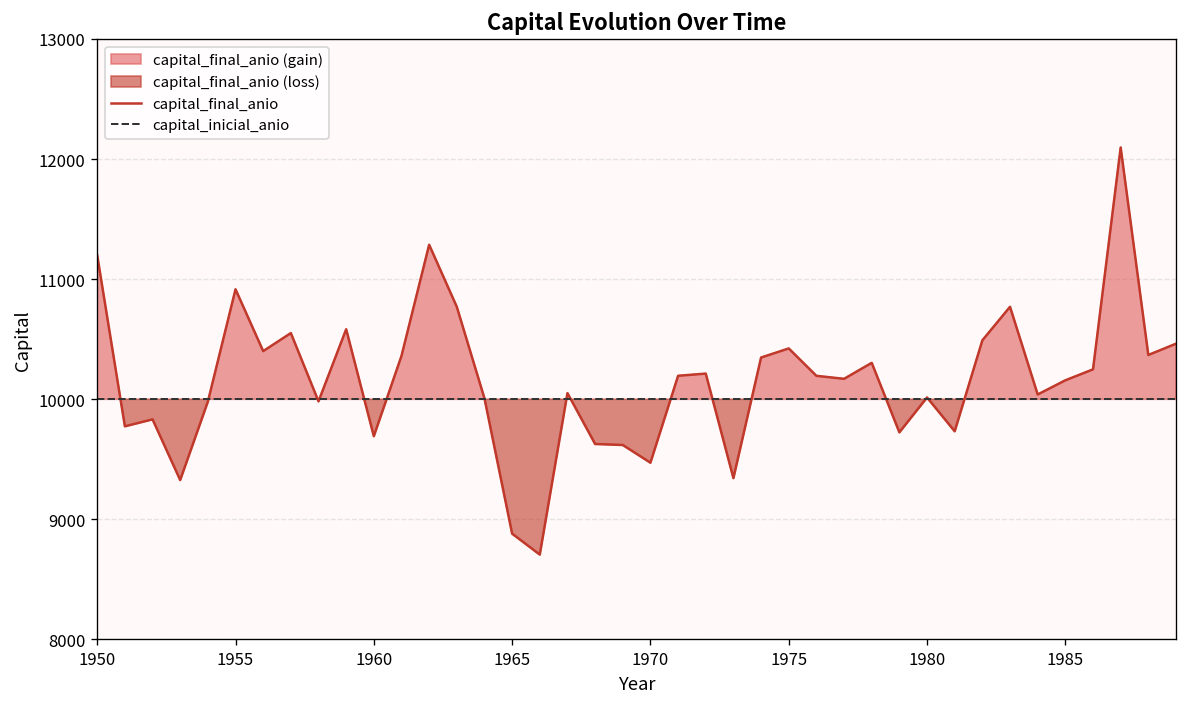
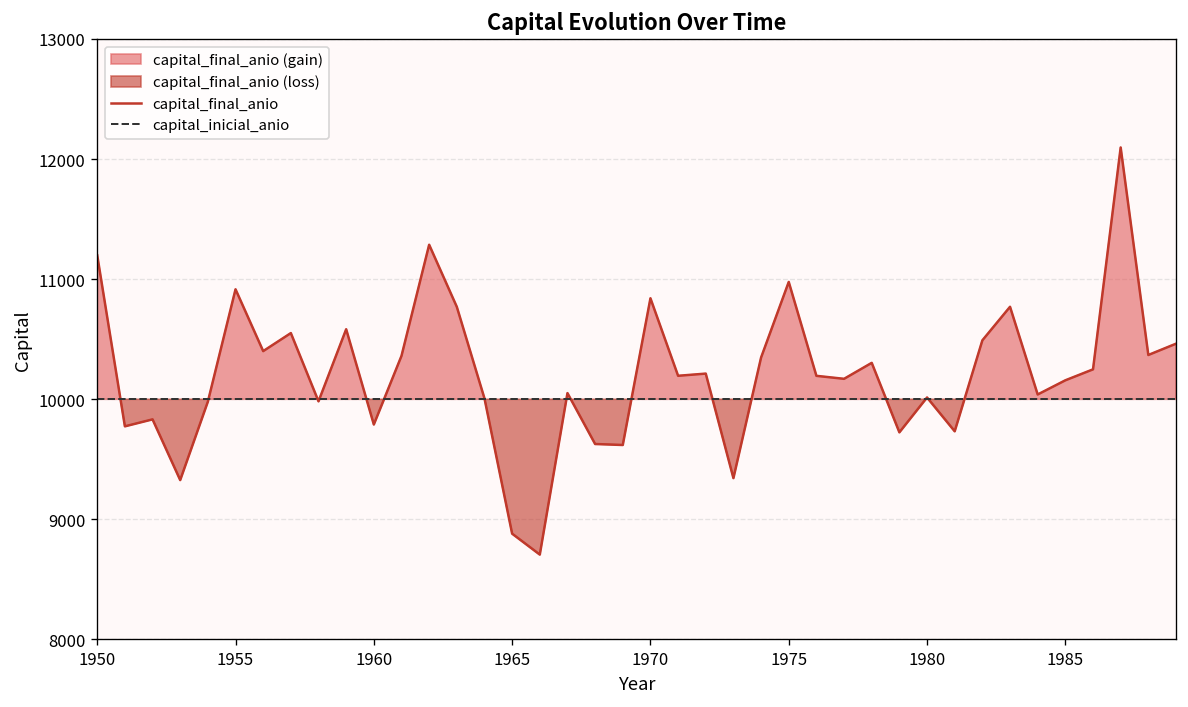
capital_final_anio, 1960: 9690 -> 9790
capital_final_anio, 1970: 9470 -> 10840
capital_final_anio, 1975: 10420 -> 10980
